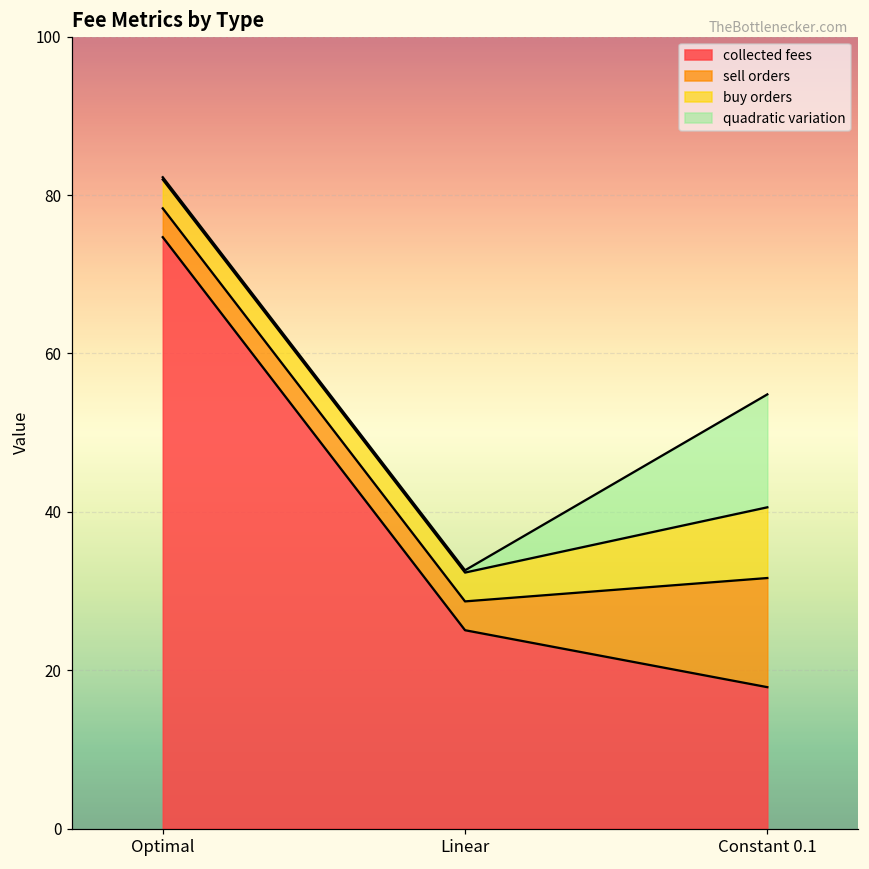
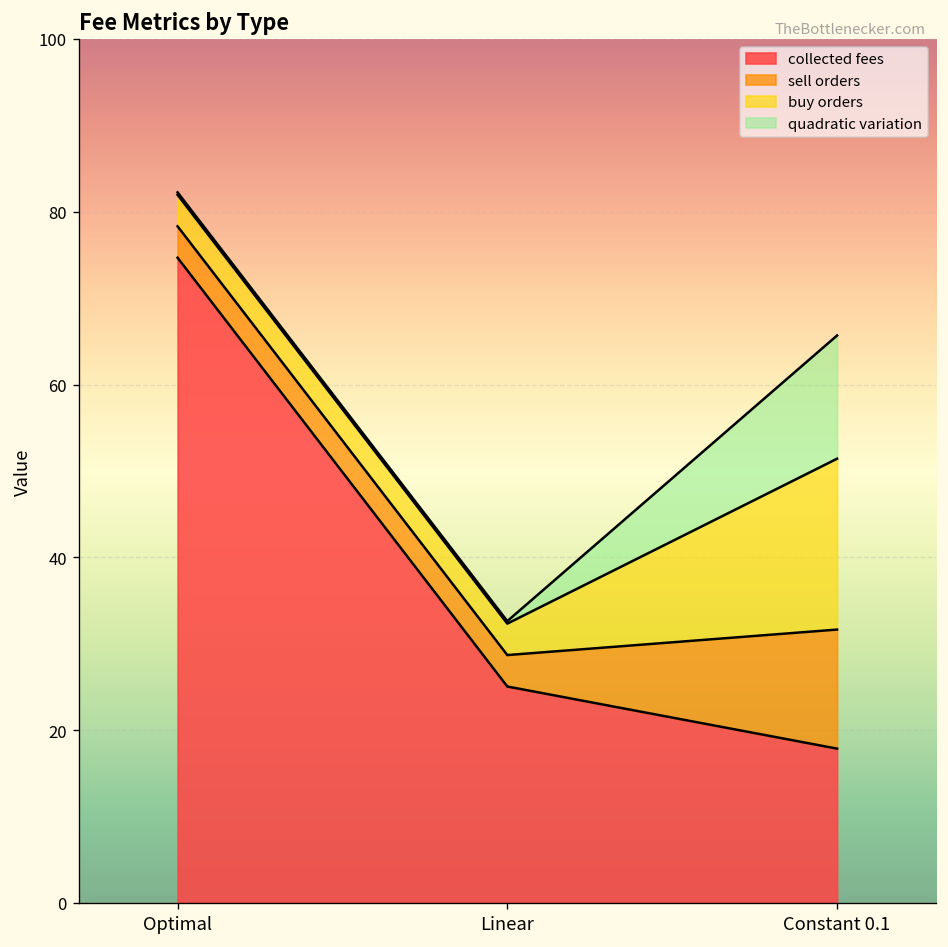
buy orders, Constant 0.1: 9 -> 20
